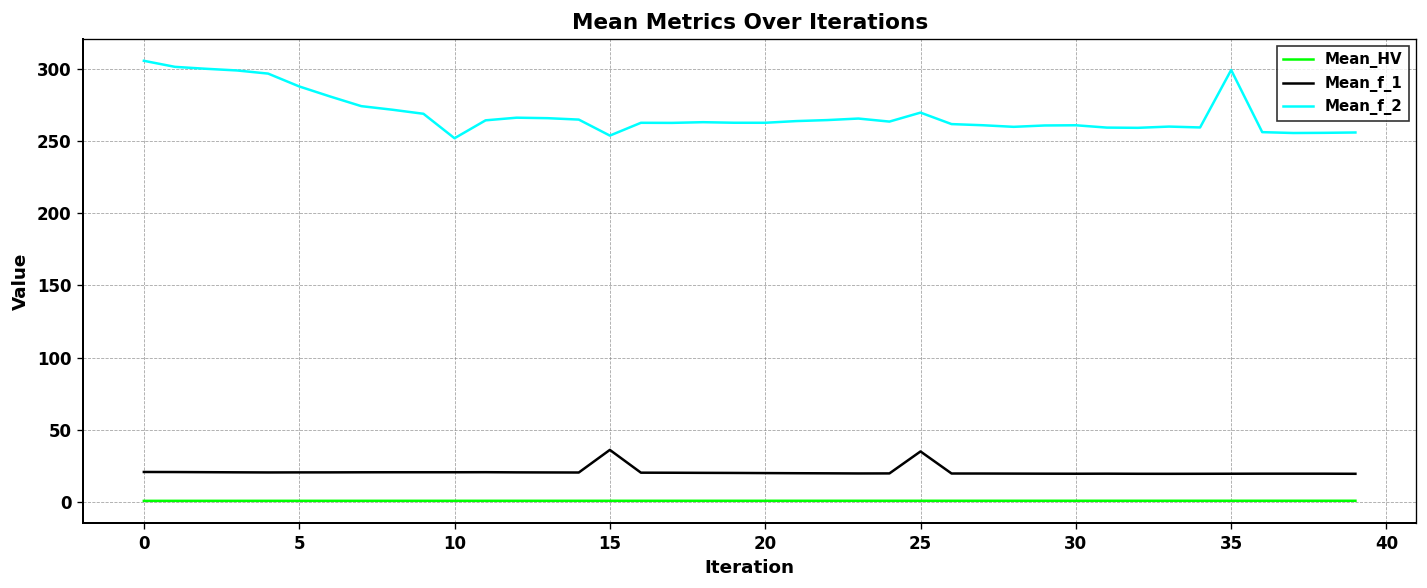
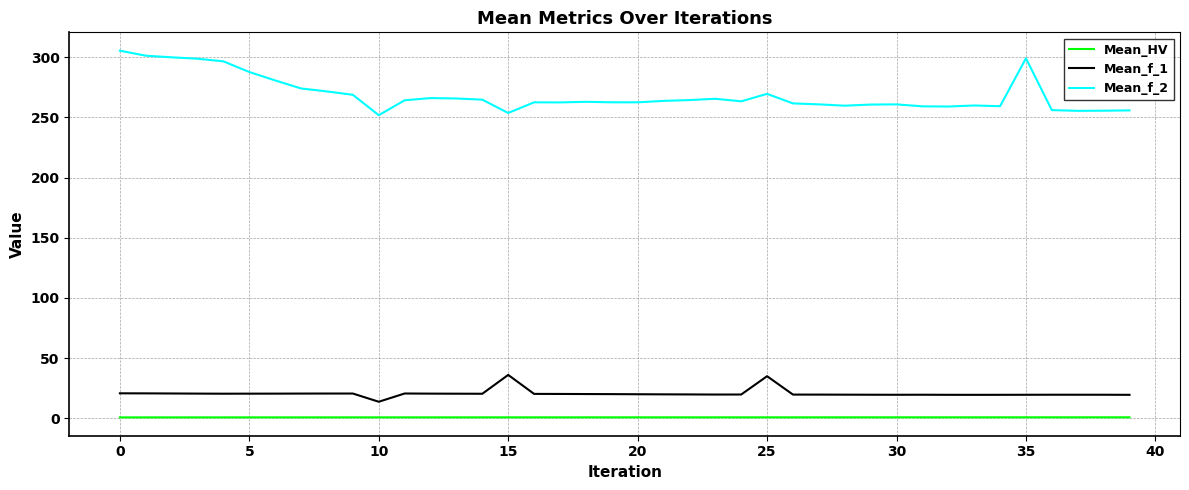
Mean_f_1, 10: 21 -> 14
